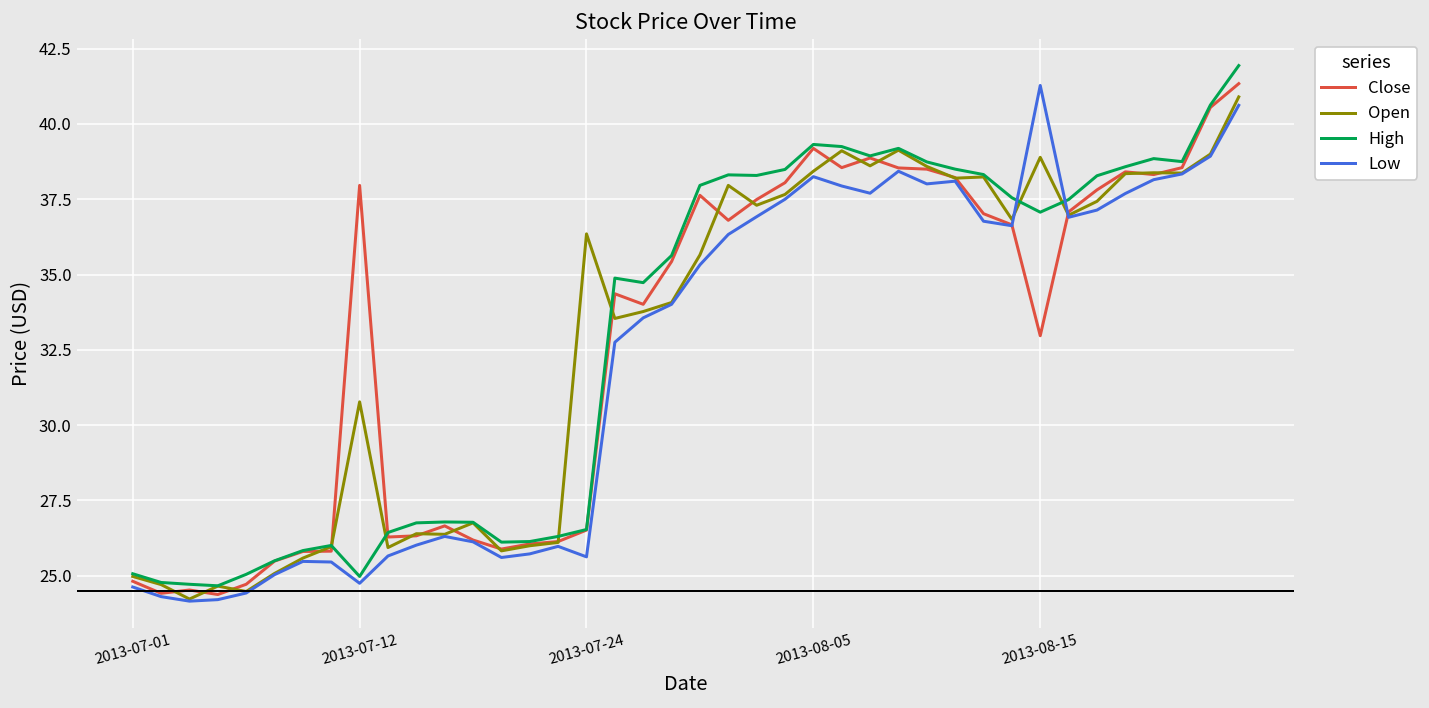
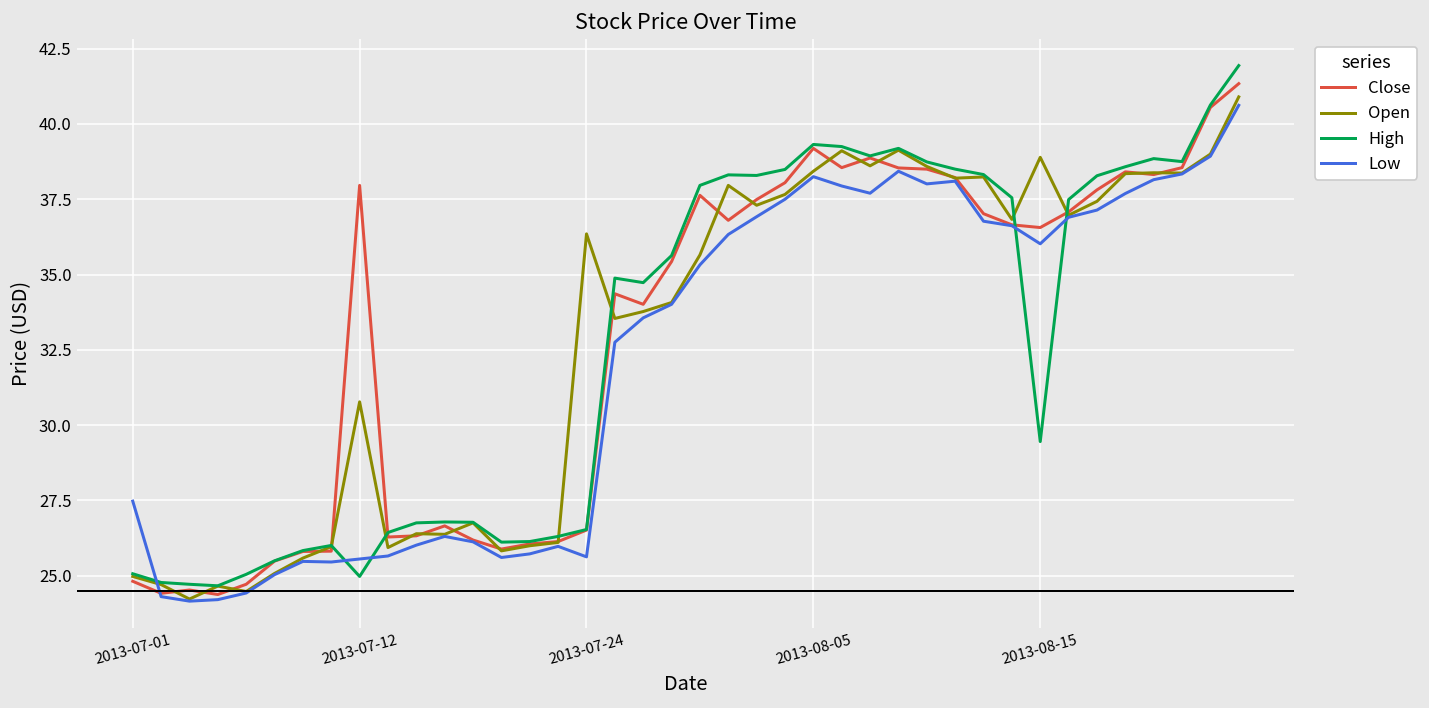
Low, 2013-07-01: 24.6 -> 27.5
Low, 2013-07-12: 24.7 -> 25.5
Close, 2013-08-15: 33.0 -> 36.6
High, 2013-08-15: 37.1 -> 29.5
Low, 2013-08-15: 41.3 -> 36.0
